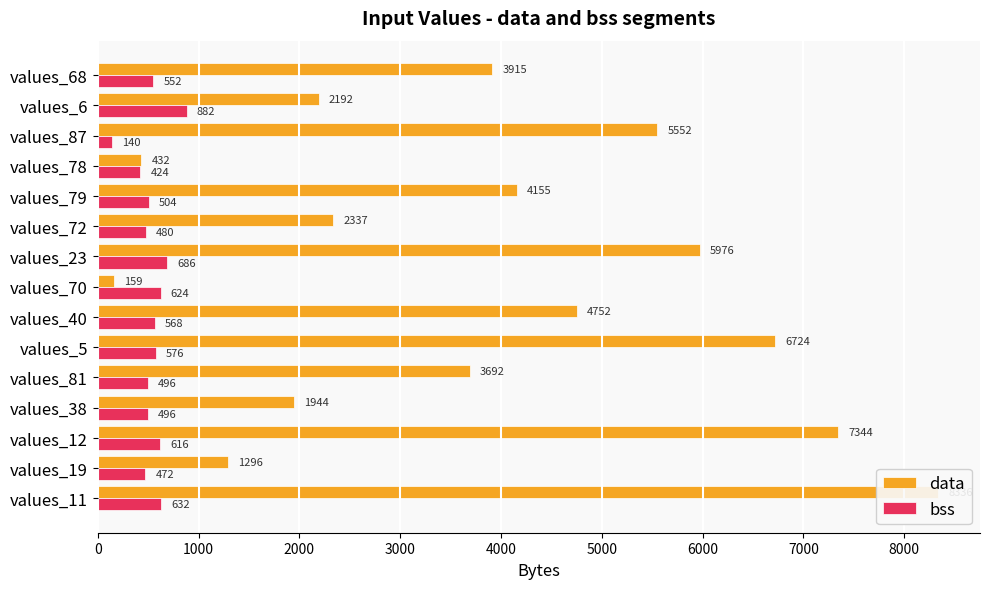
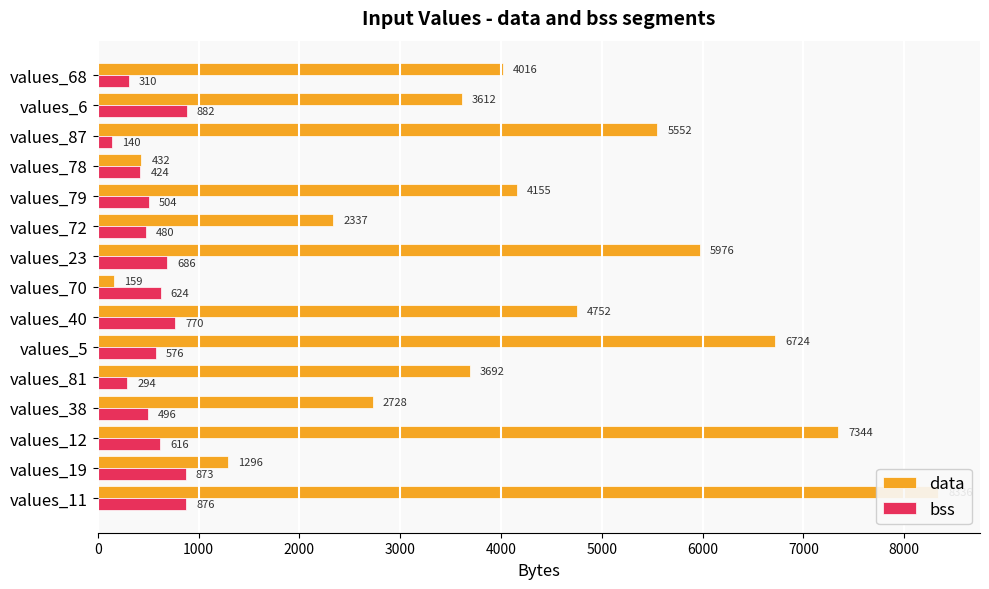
data, values_68: 3915 -> 4016
bss, values_68: 552 -> 310
data, values_6: 2192 -> 3612
bss, values_40: 568 -> 770
bss, values_81: 496 -> 294
data, values_38: 1944 -> 2728
bss, values_19: 472 -> 873
bss, values_11: 632 -> 876
